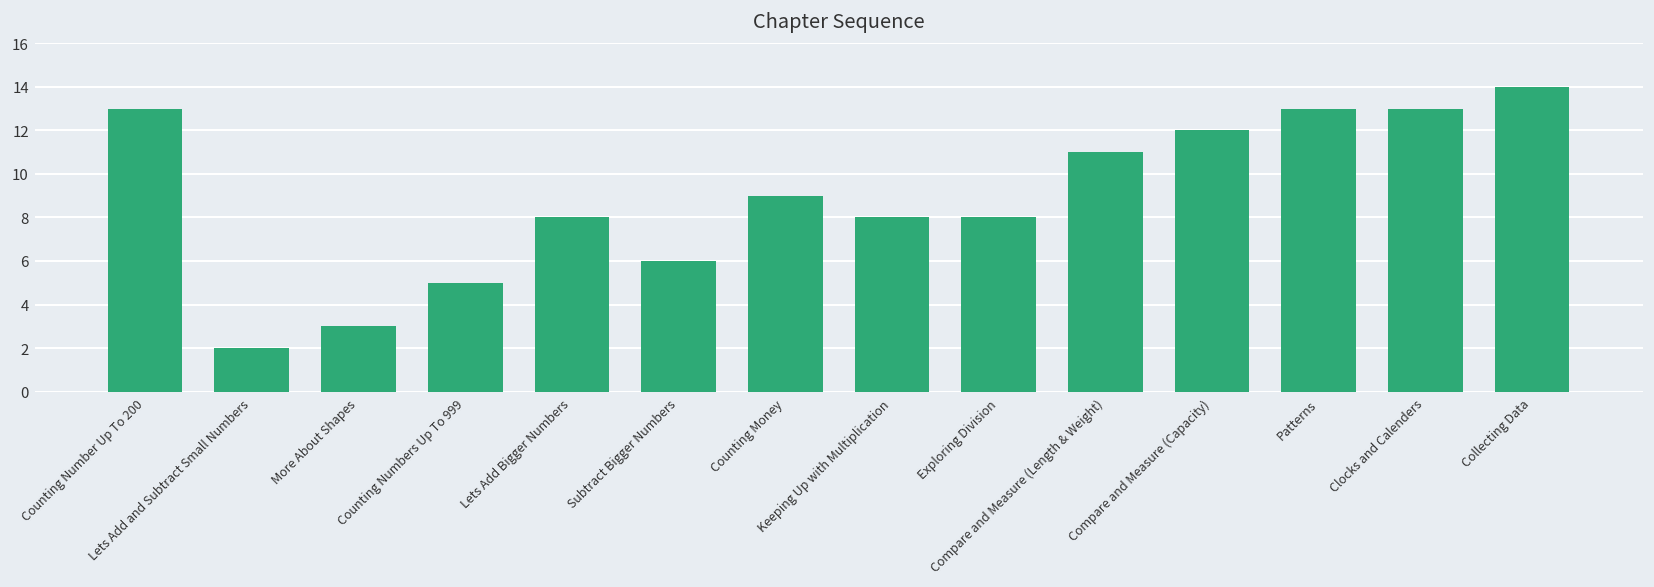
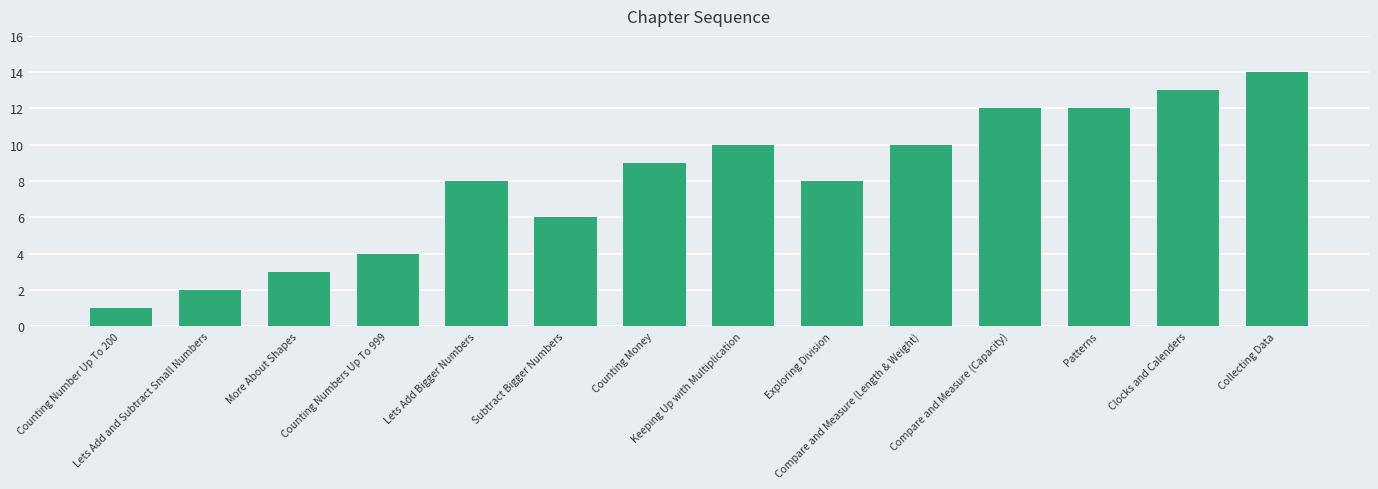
Counting Number Up To 200: 13 -> 1
Counting Numbers Up To 999: 5 -> 4
Keeping Up with Multiplication: 8 -> 10
Compare and Measure (Length & Weight): 11 -> 10
Patterns: 13 -> 12
